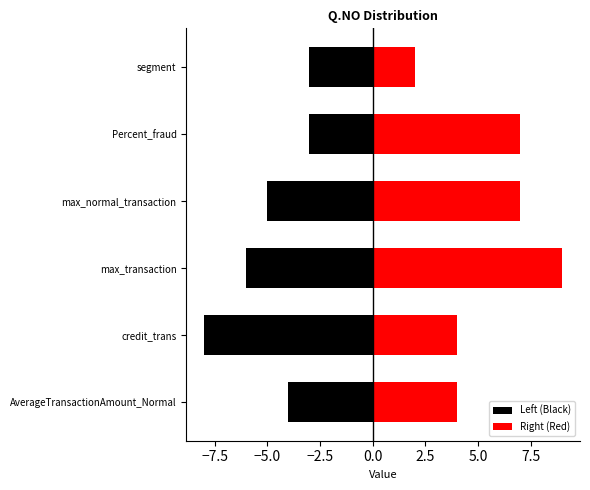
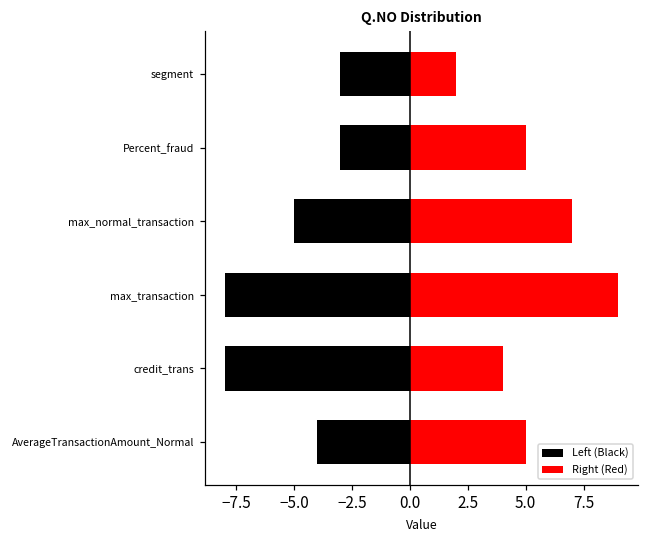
Right (Red), Percent_fraud: 7 -> 5
Left (Black), max_transaction: -6.0 -> -8.0
Right (Red), AverageTransactionAmount_Normal: 4 -> 5
